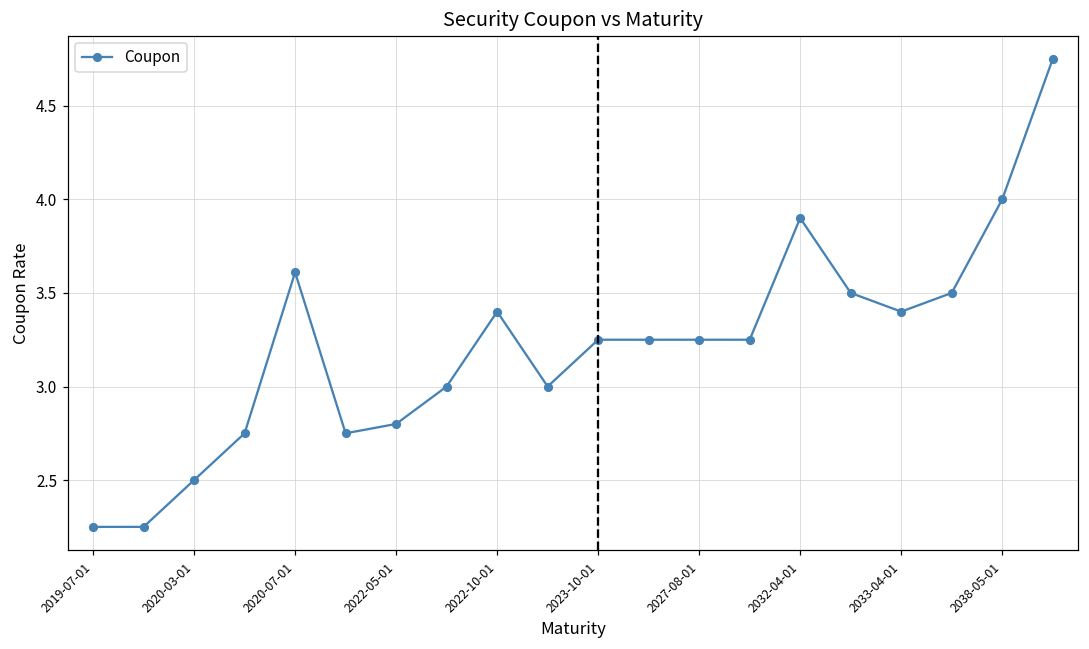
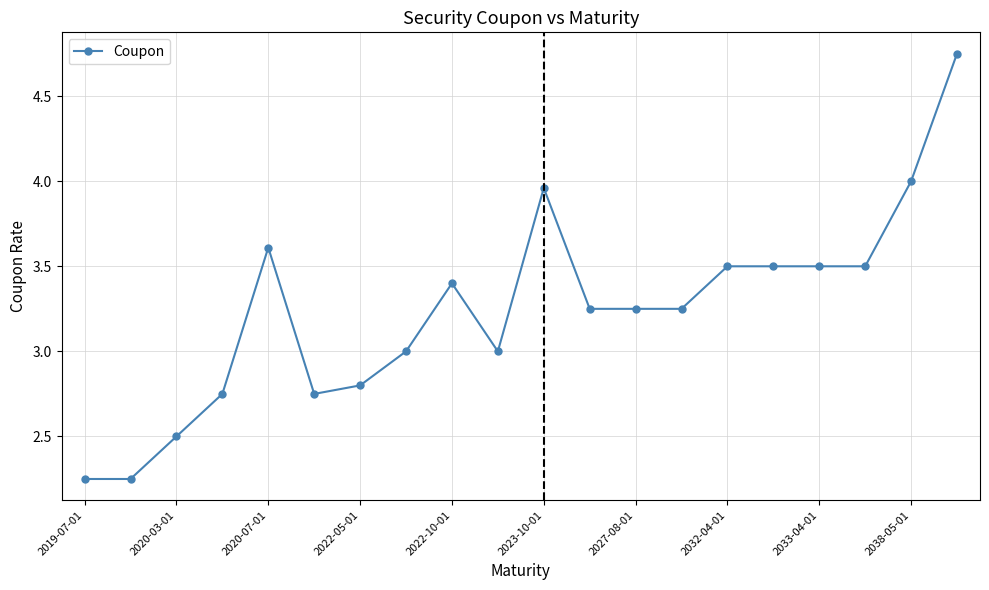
2023-10-01: 3.25 -> 3.96
2032-04-01: 3.9 -> 3.5
2033-04-01: 3.4 -> 3.5
